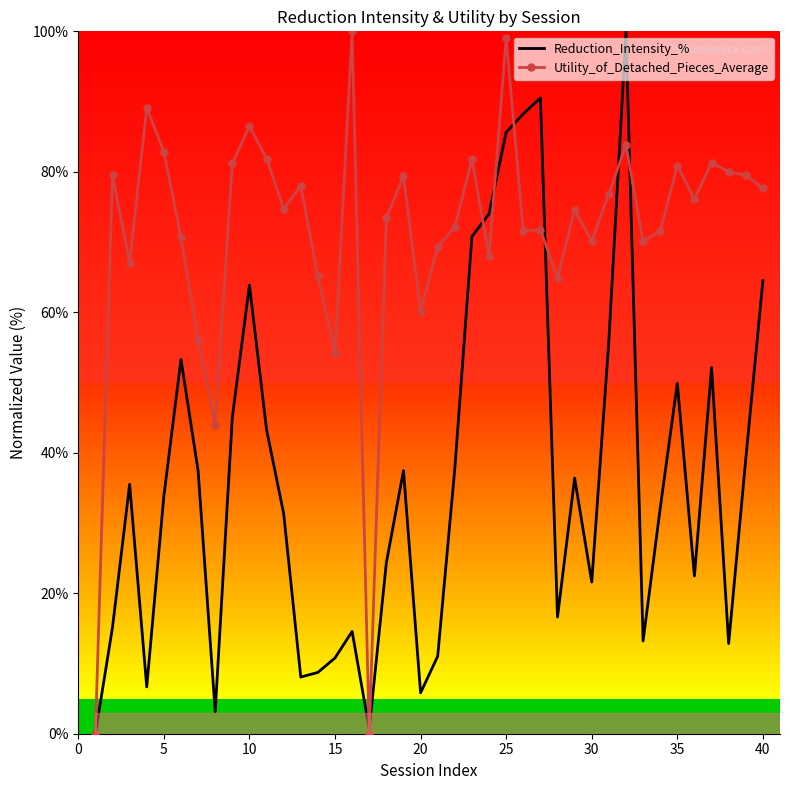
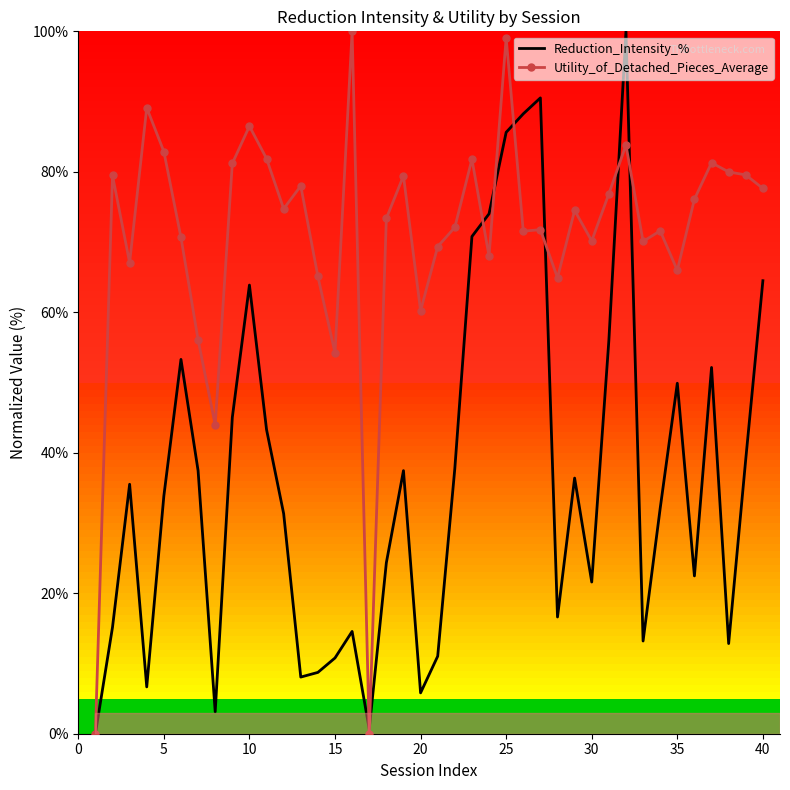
Utility_of_Detached_Pieces_Average, 35: 81% -> 66%
